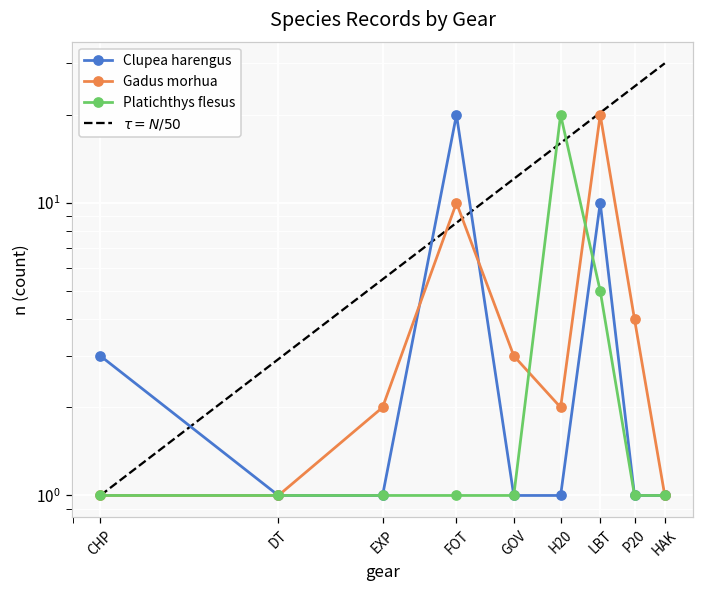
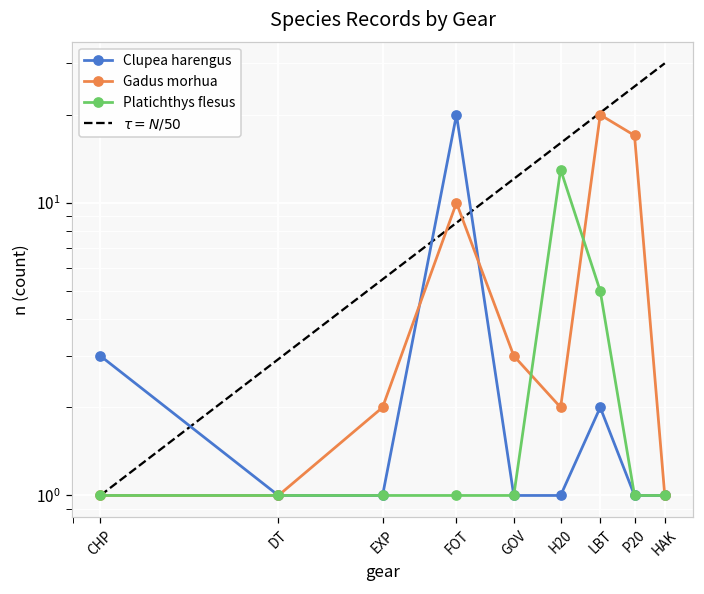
Platichthys flesus, H20: 20 -> 13
Clupea harengus, LBT: 10 -> 2
Gadus morhua, P20: 4 -> 17
